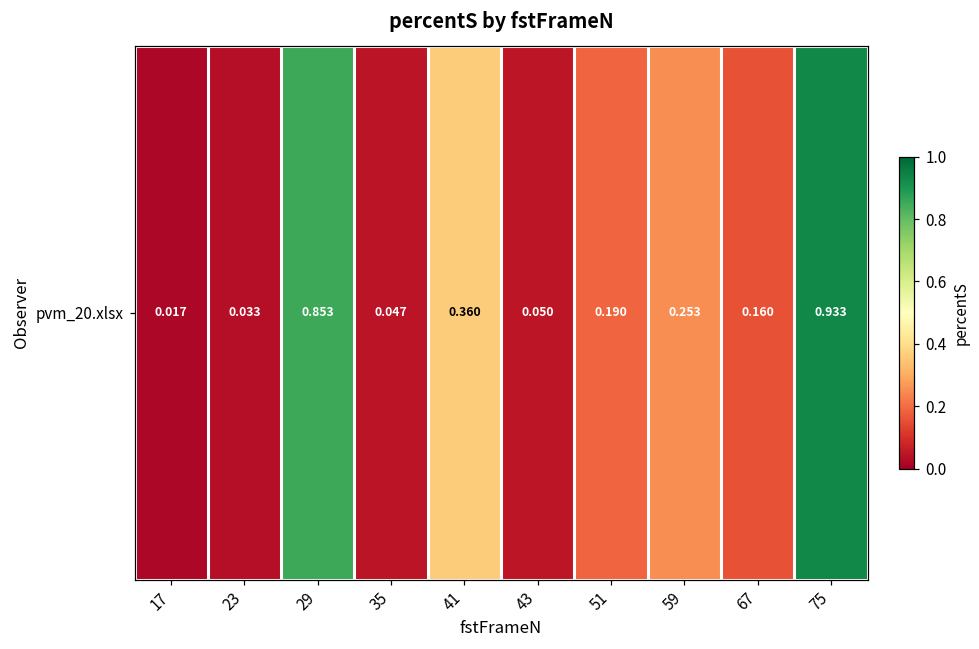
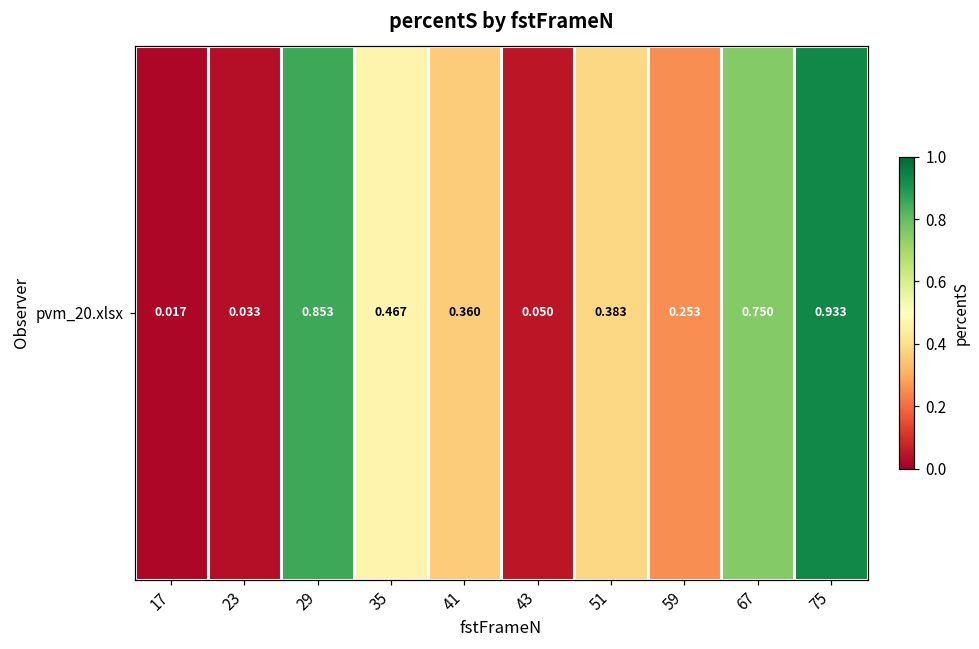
pvm_20.xlsx, 35: 0.047 -> 0.467
pvm_20.xlsx, 51: 0.190 -> 0.383
pvm_20.xlsx, 67: 0.160 -> 0.750
